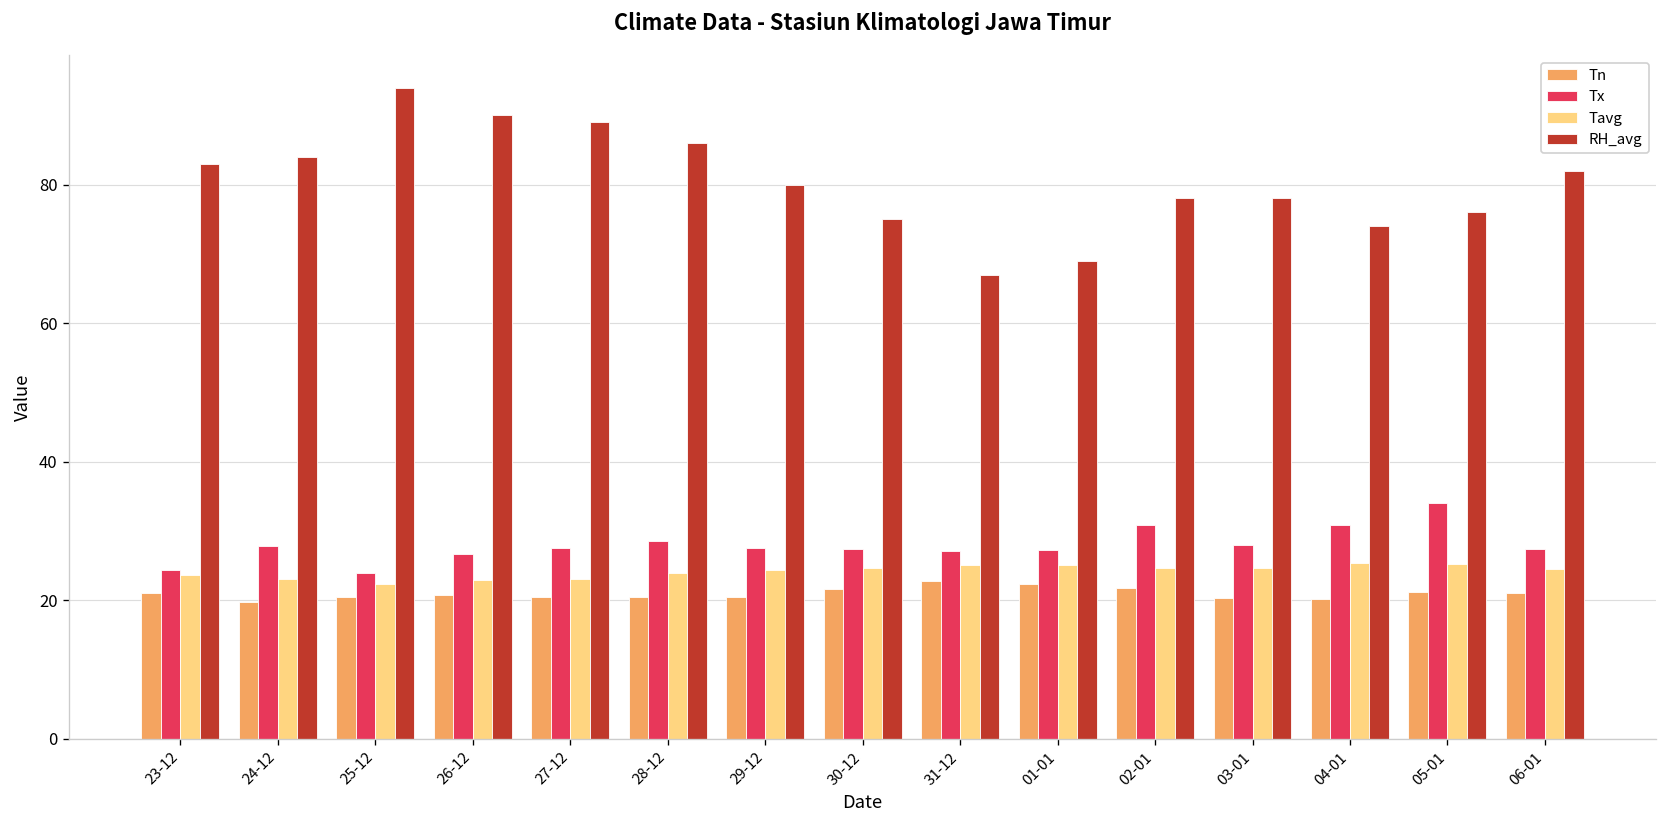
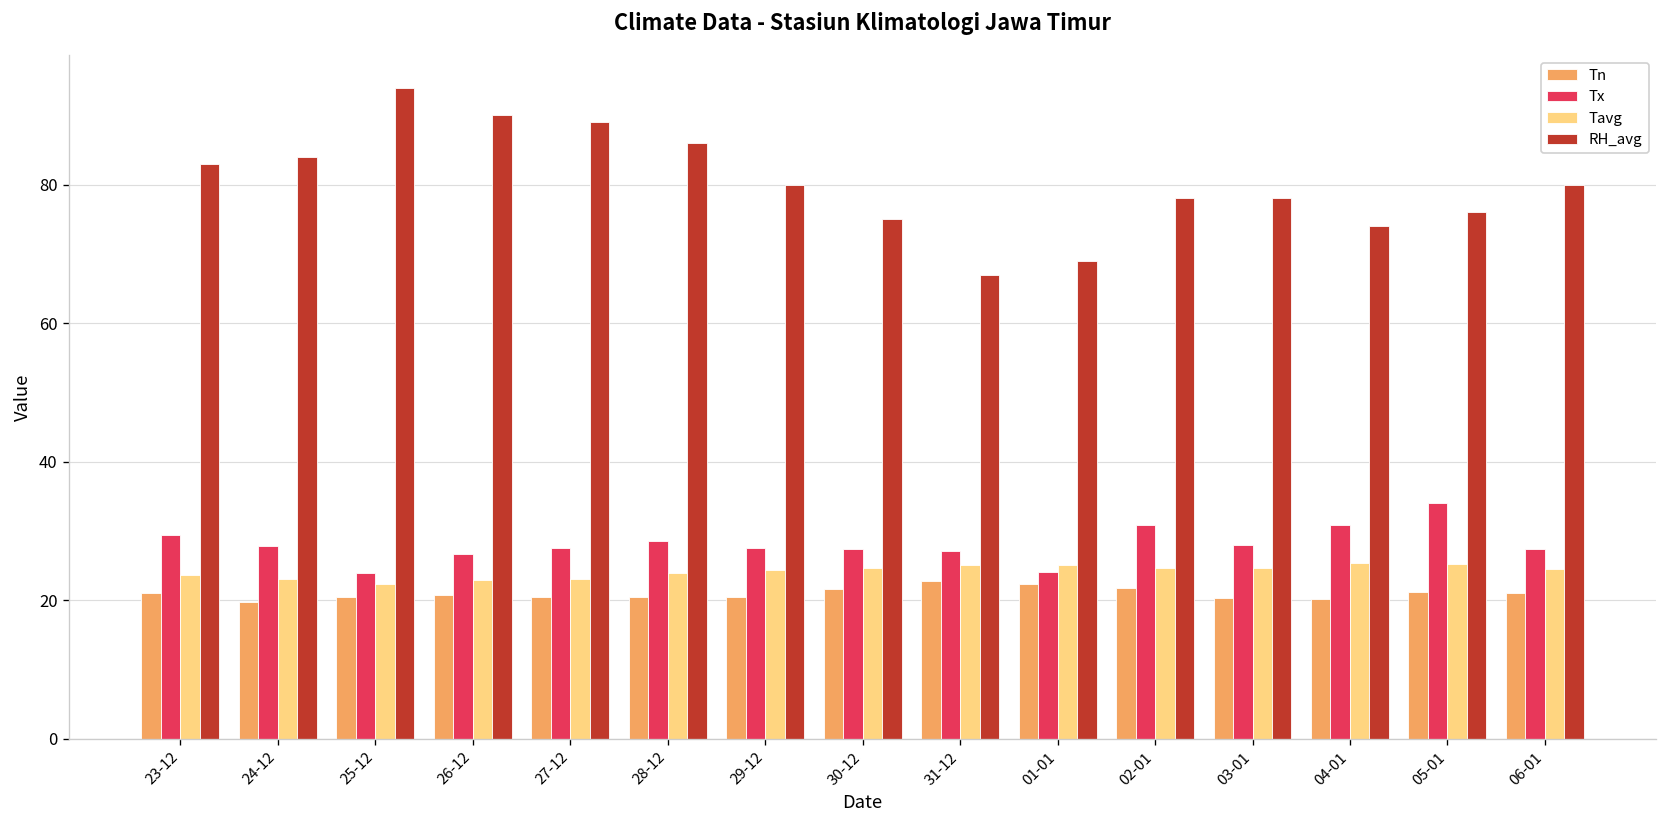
Tx, 23-12: 24 -> 29
Tx, 01-01: 27 -> 24
RH_avg, 06-01: 82 -> 80
